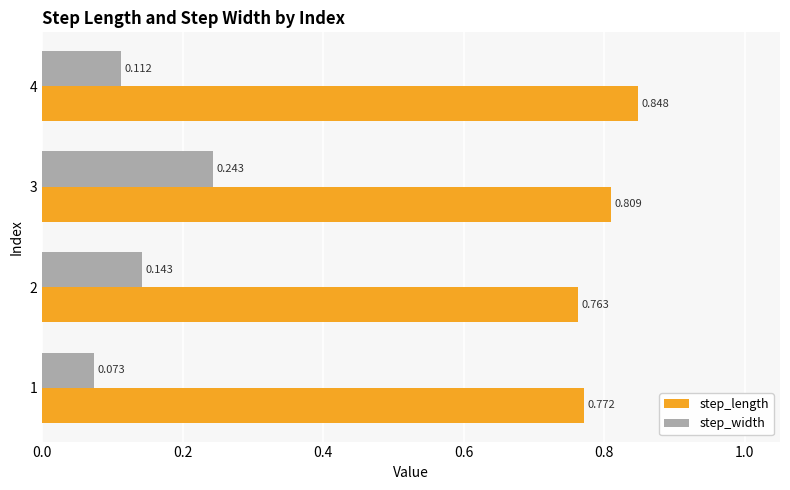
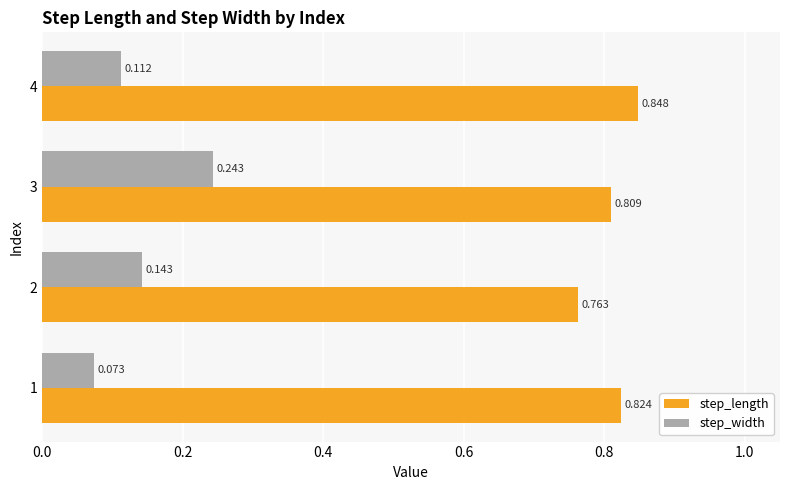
step_length, 1: 0.772 -> 0.824
